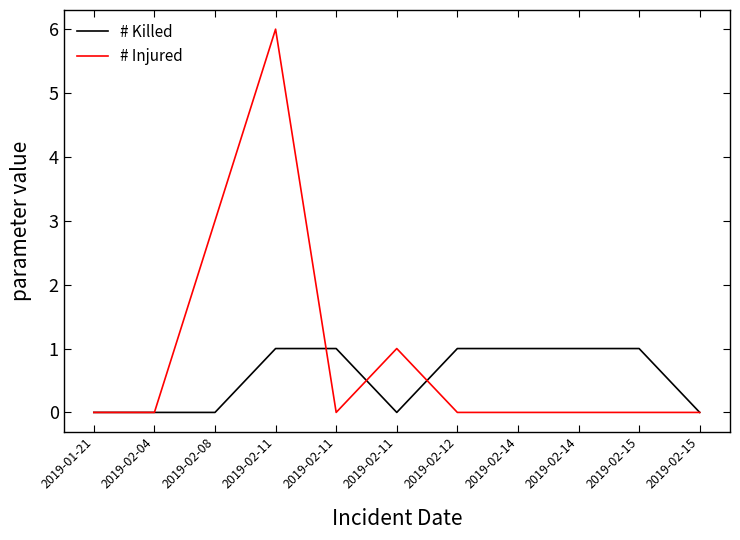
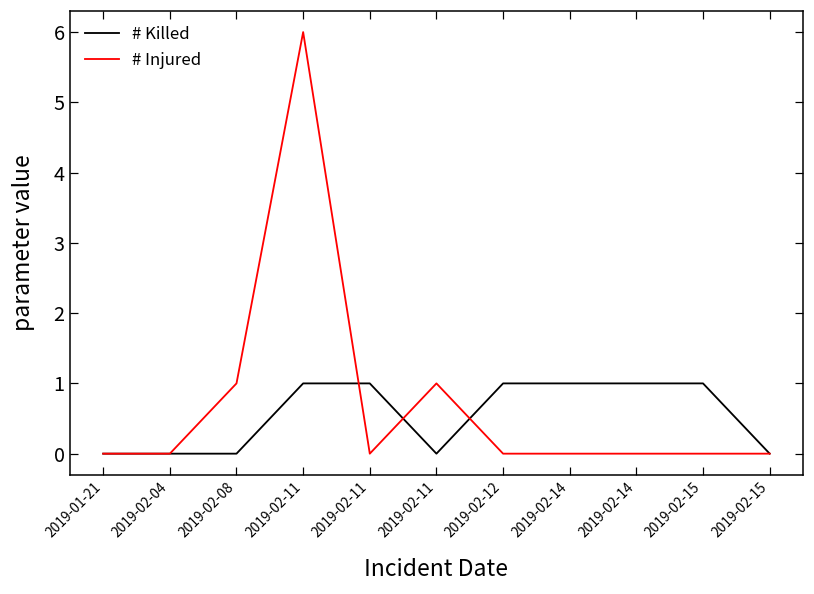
# Injured, 2019-02-08: 3 -> 1
